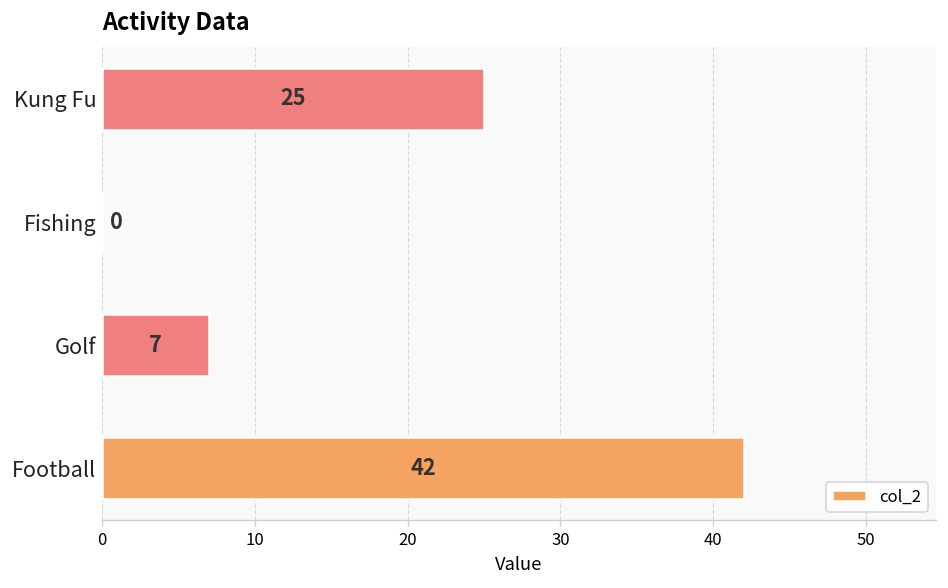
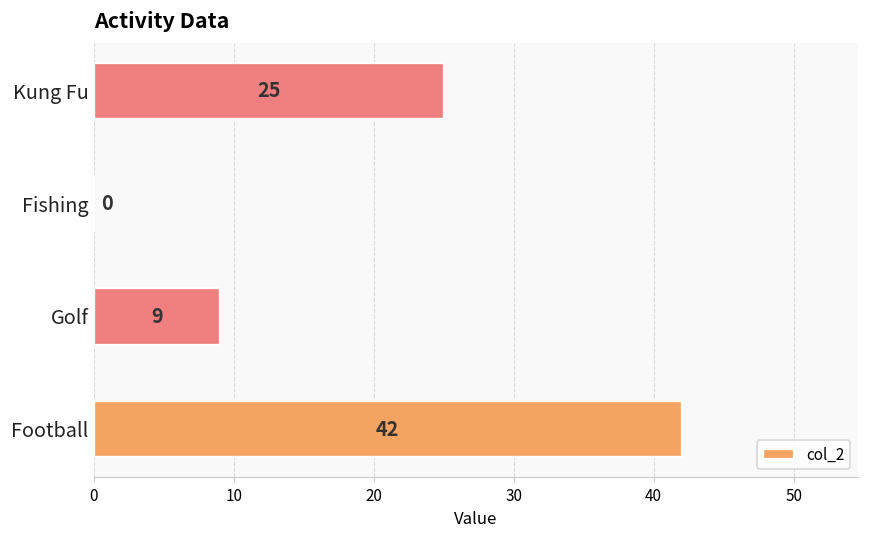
Golf: 7 -> 9
